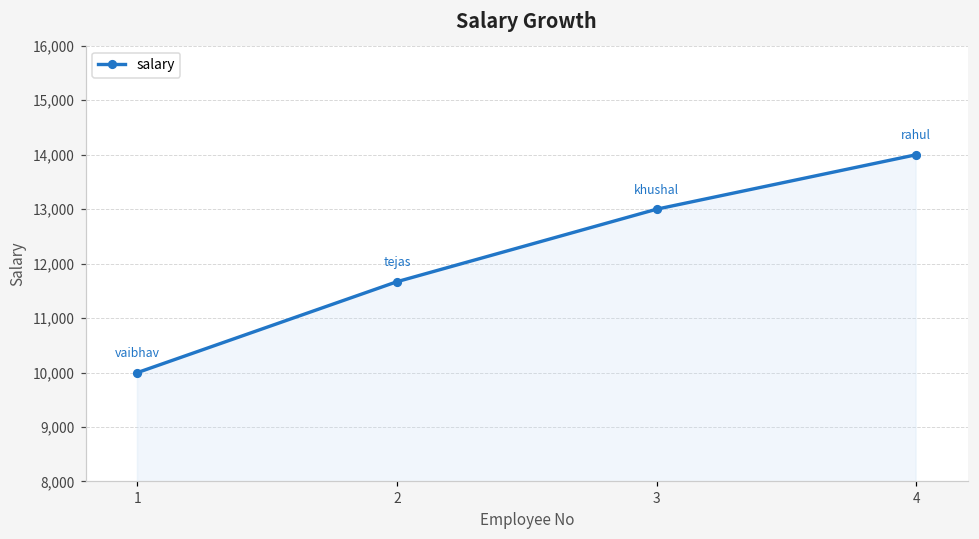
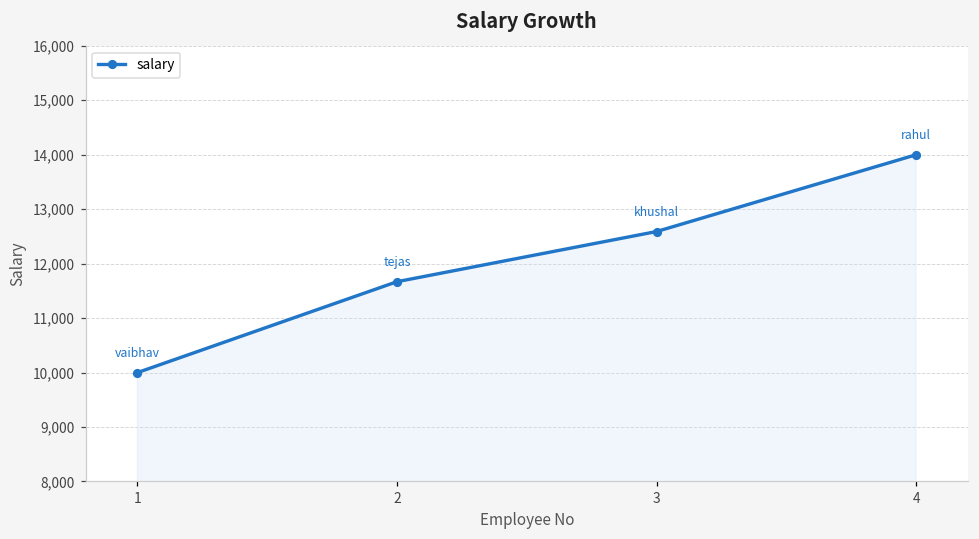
3: 13,000 -> 12,600
